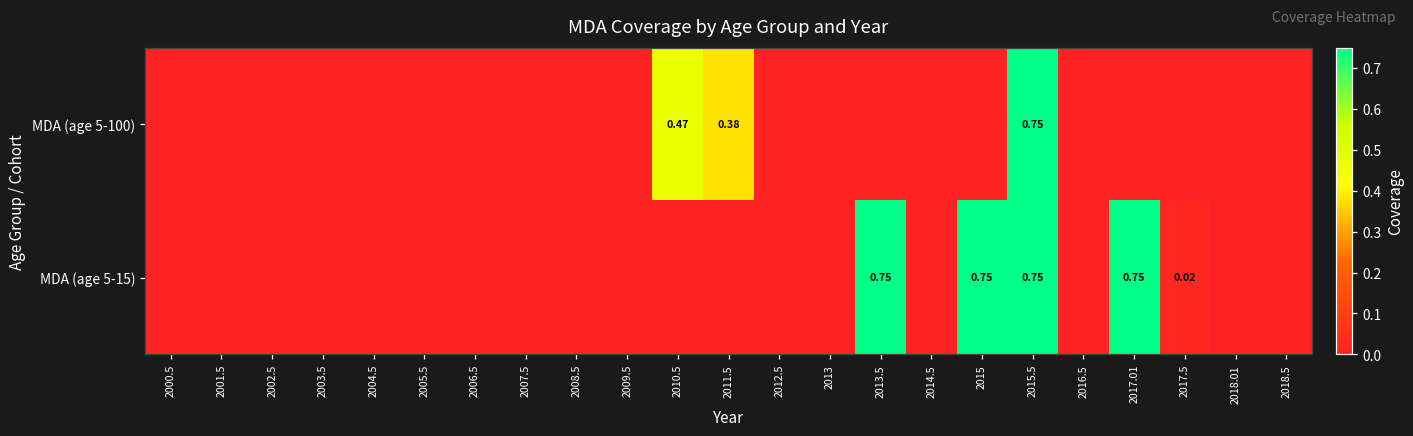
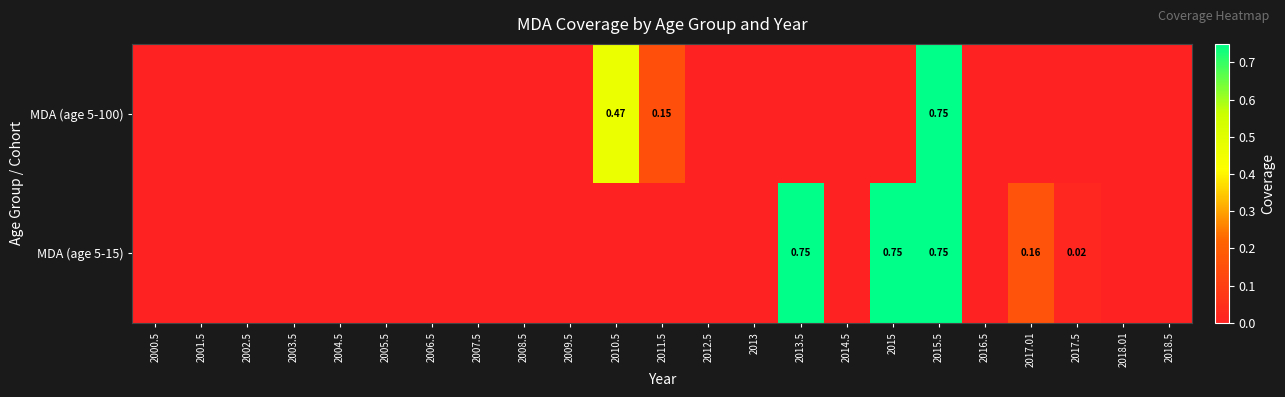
MDA (age 5-100), 2011.5: 0.38 -> 0.15
MDA (age 5-15), 2017.01: 0.75 -> 0.16
